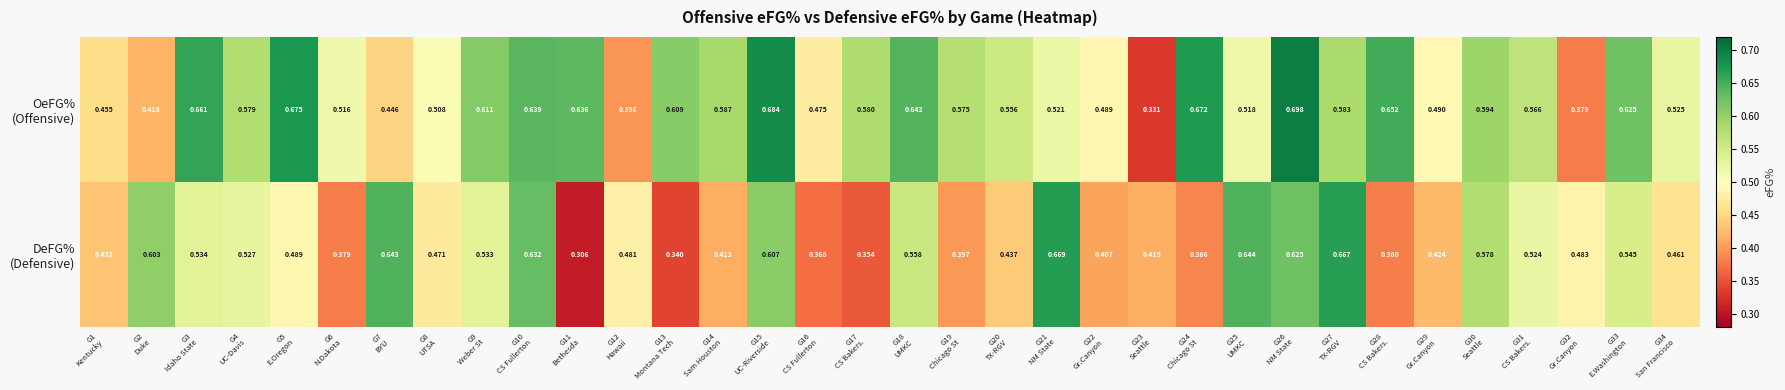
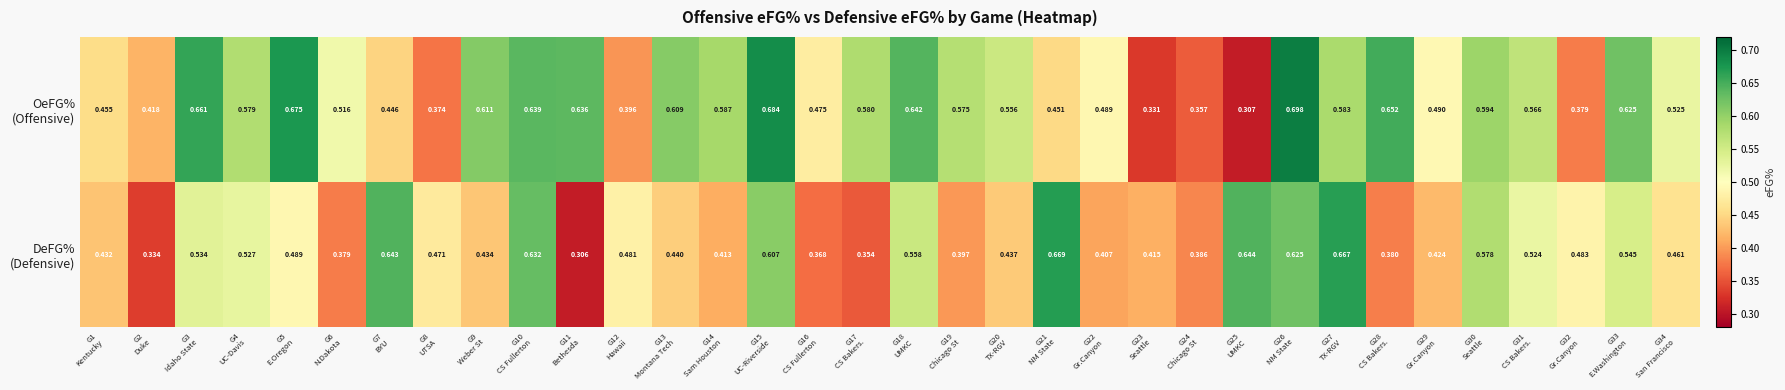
OeFG% (Offensive), G8 UTSA: 0.508 -> 0.374
OeFG% (Offensive), G21 NM State: 0.521 -> 0.451
OeFG% (Offensive), G24 Chicago St: 0.672 -> 0.357
OeFG% (Offensive), G25 UMKC: 0.518 -> 0.307
DeFG% (Defensive), G2 Duke: 0.603 -> 0.334
DeFG% (Defensive), G9 Weber St: 0.533 -> 0.434
DeFG% (Defensive), G13 Montana Tech: 0.340 -> 0.440
